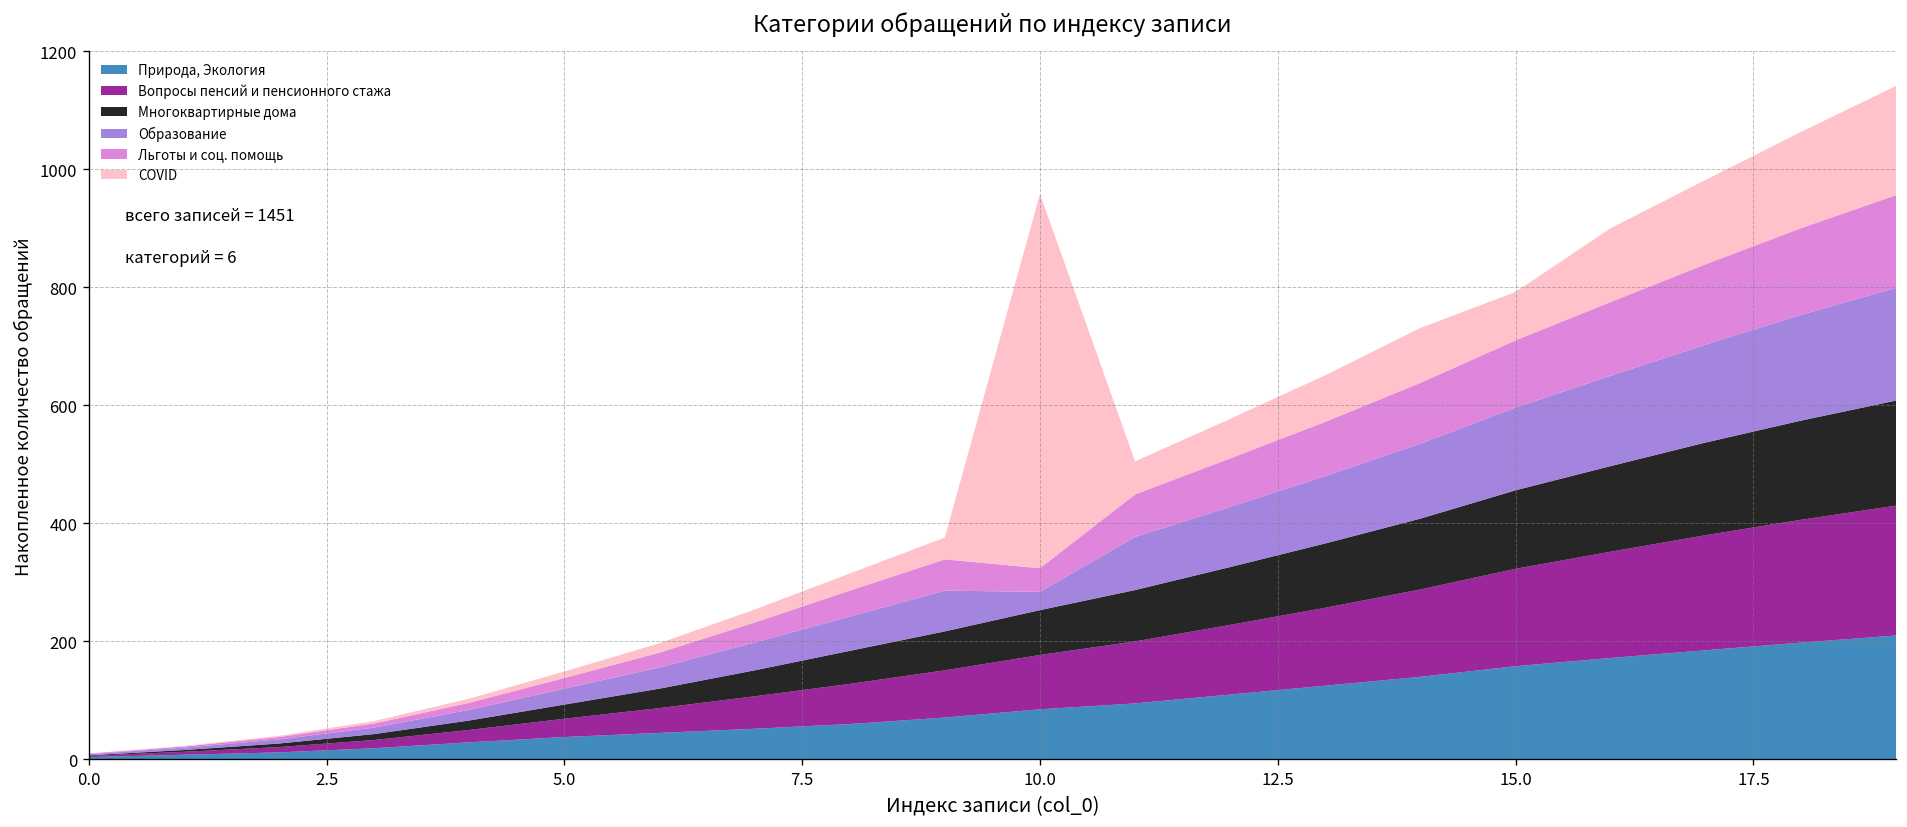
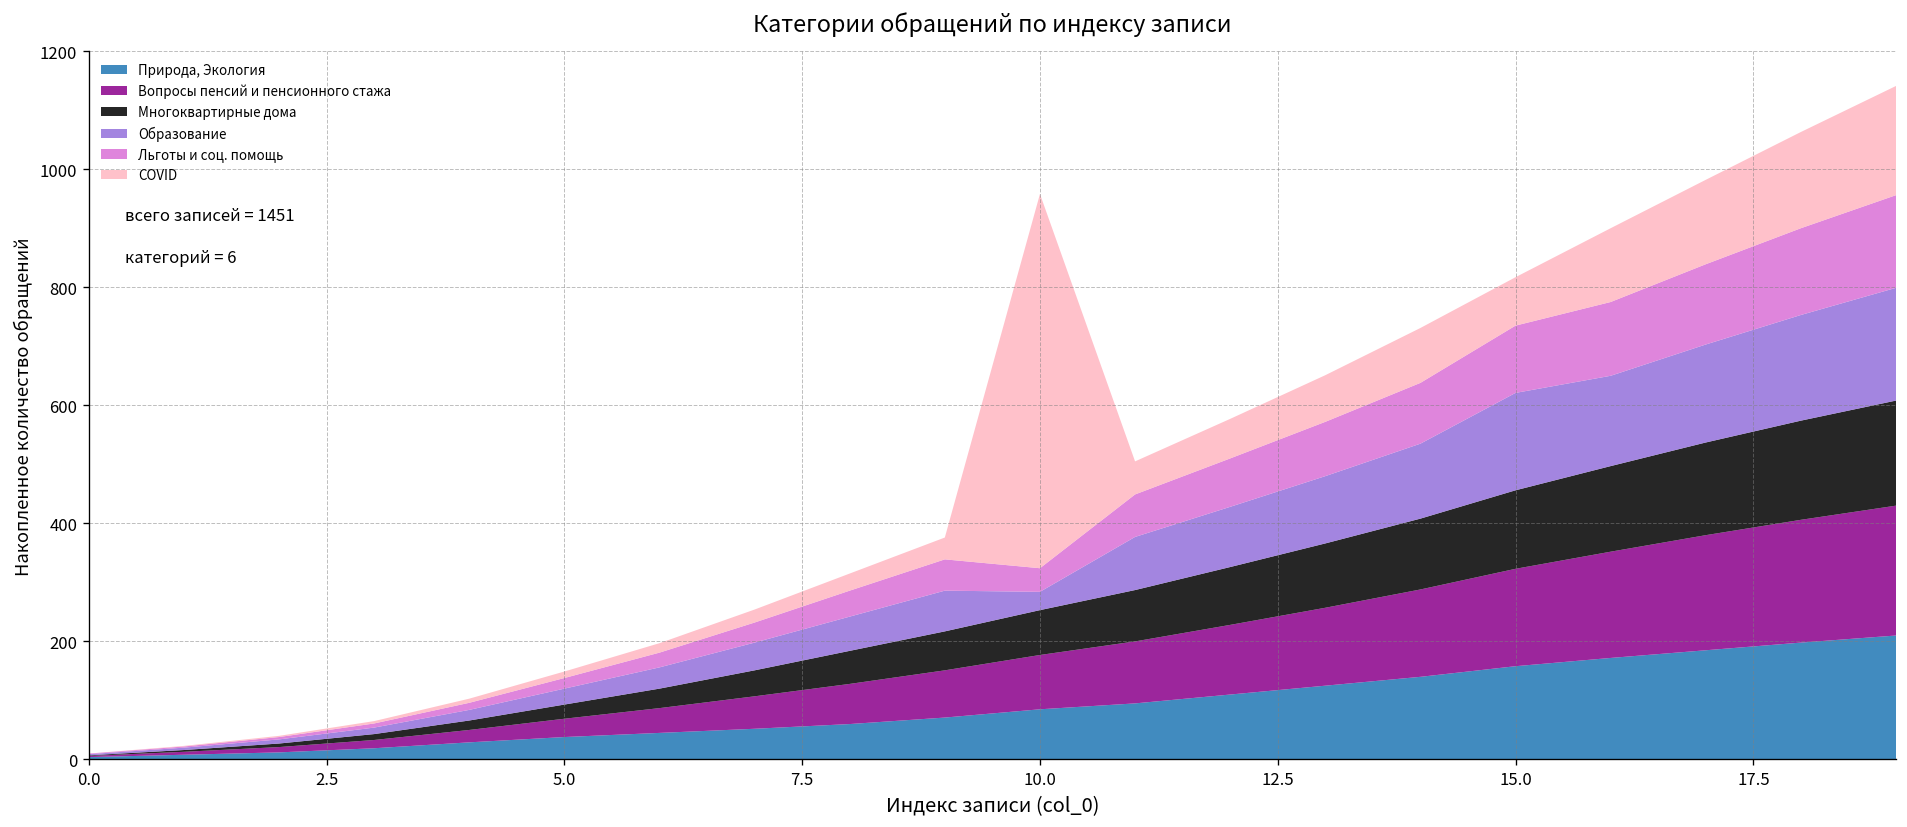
Образование, 15.0: 140 -> 170
